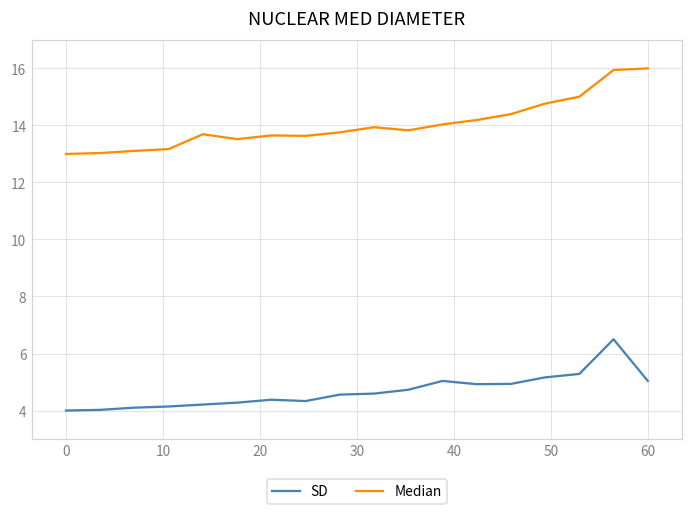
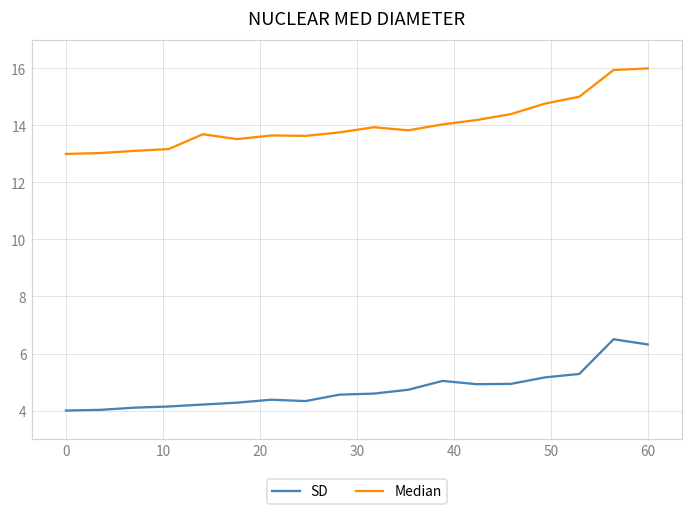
SD, 60: 5.0 -> 6.3
